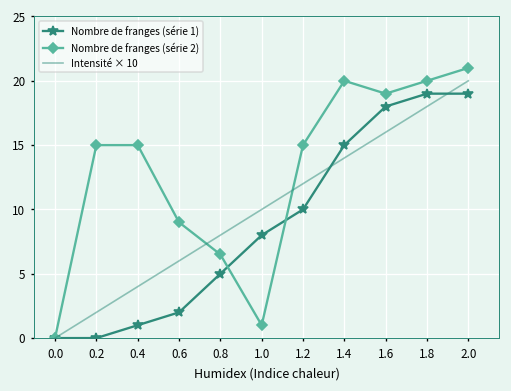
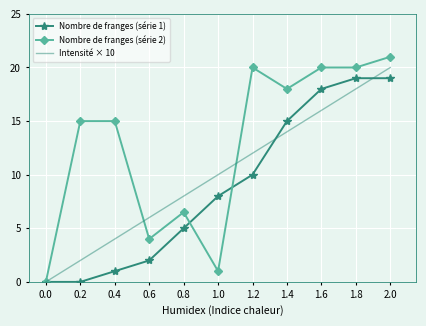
Nombre de franges (série 2), 0.6: 9 -> 4
Nombre de franges (série 2), 1.2: 15 -> 20
Nombre de franges (série 2), 1.4: 20 -> 18
Nombre de franges (série 2), 1.6: 19 -> 20
